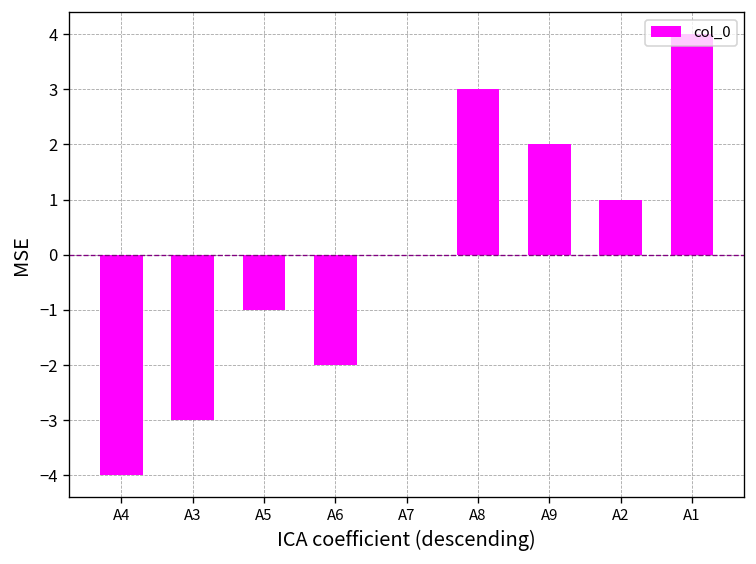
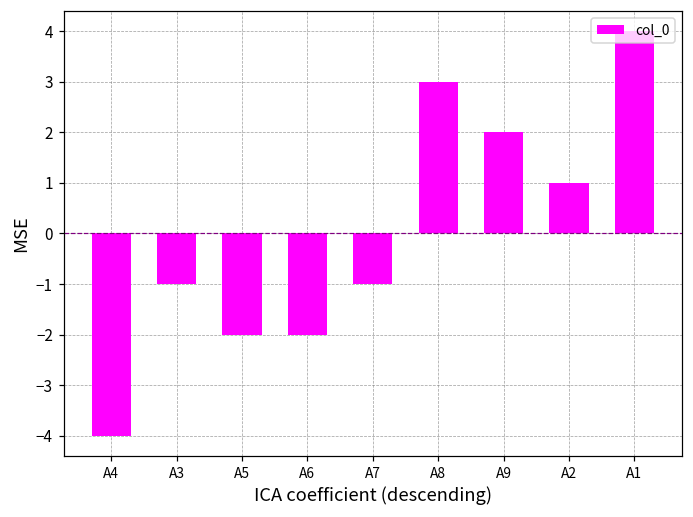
A3: -3.0 -> -1.0
A5: -1.0 -> -2.0
A7: 0.0 -> -1.0
